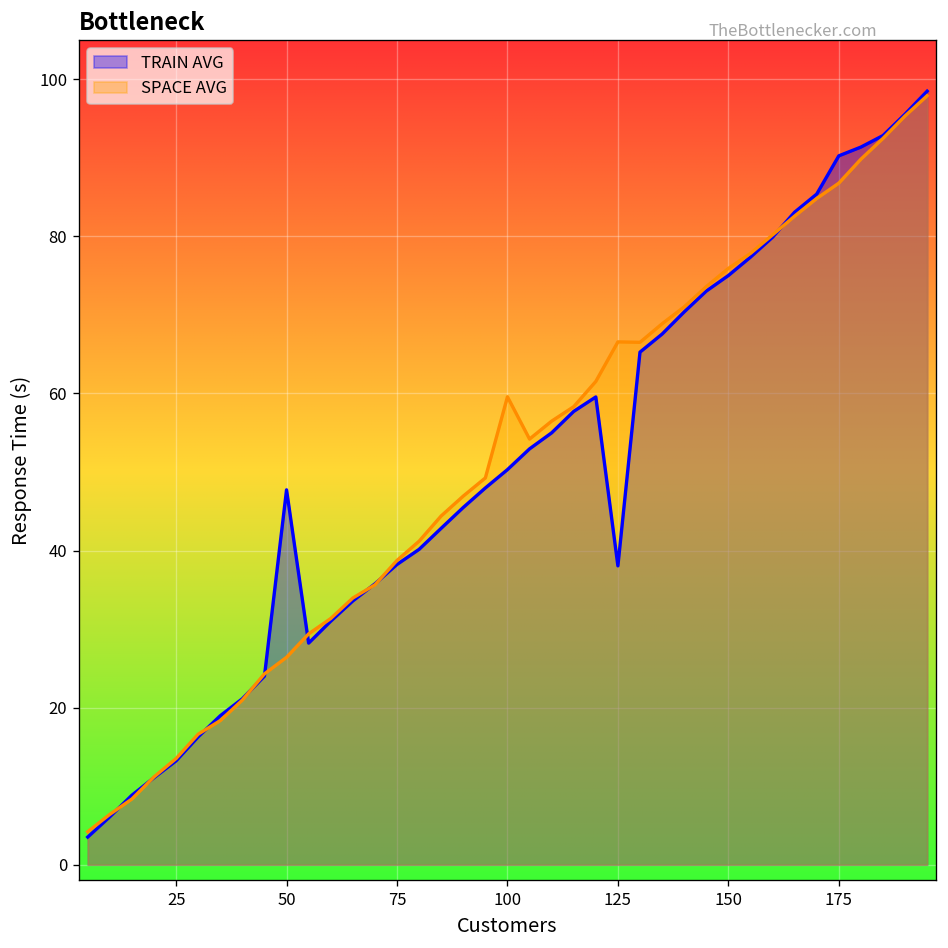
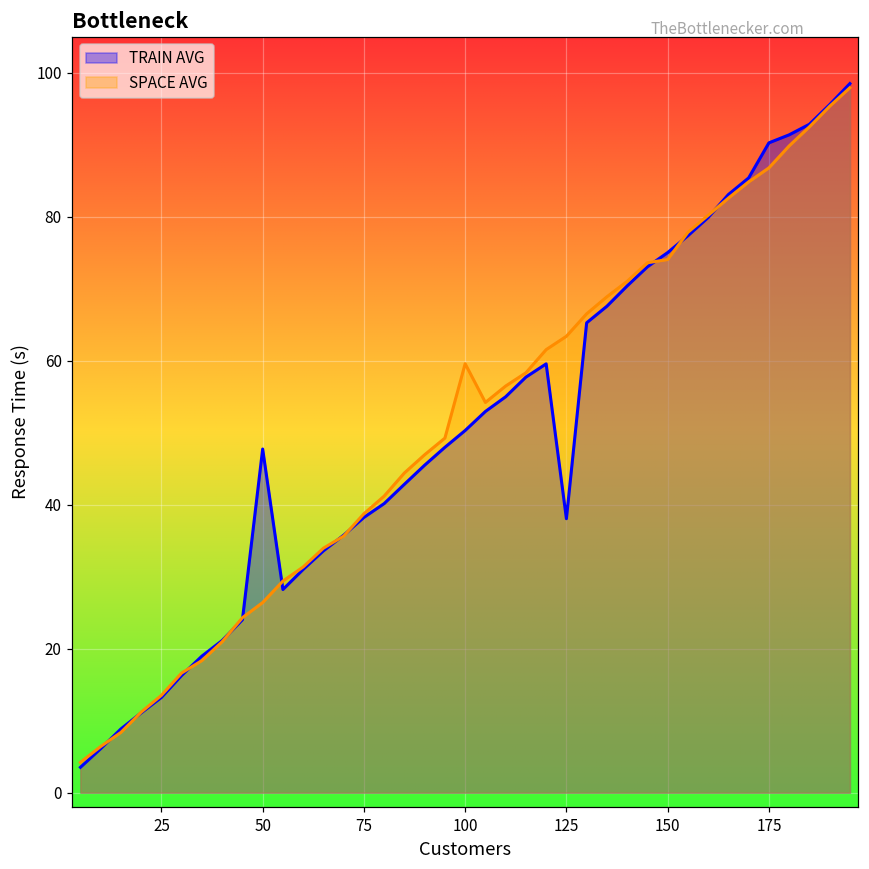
SPACE AVG, 125: 67 -> 63
SPACE AVG, 150: 76 -> 74
